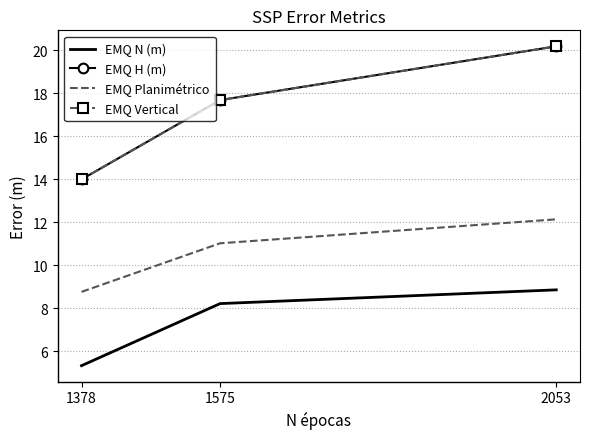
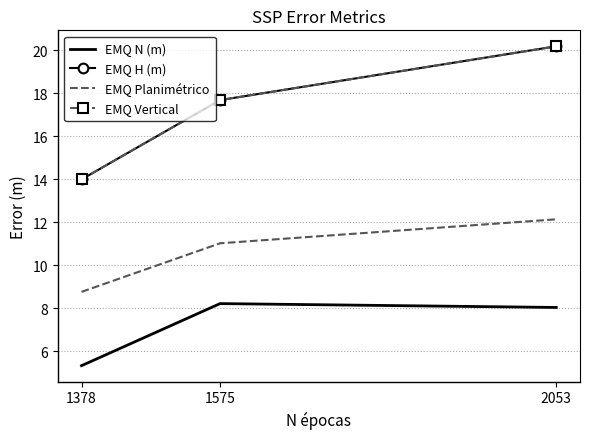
EMQ N (m), 2053: 8.8 -> 8.0
